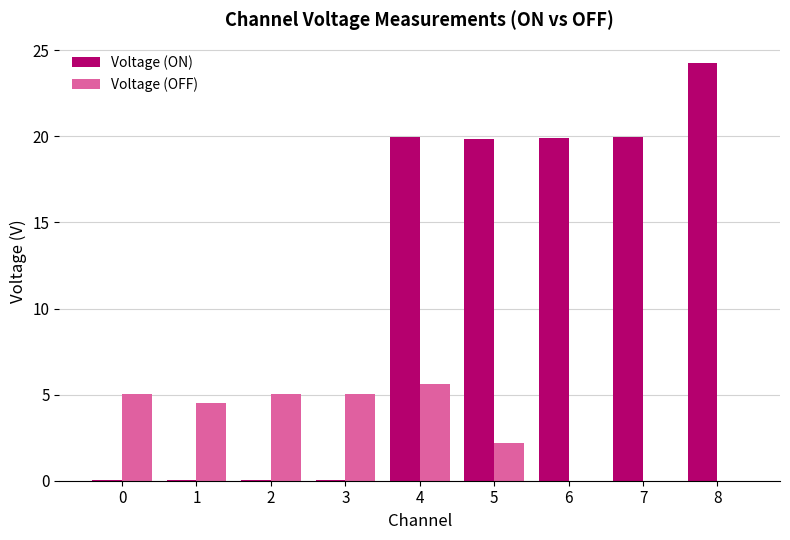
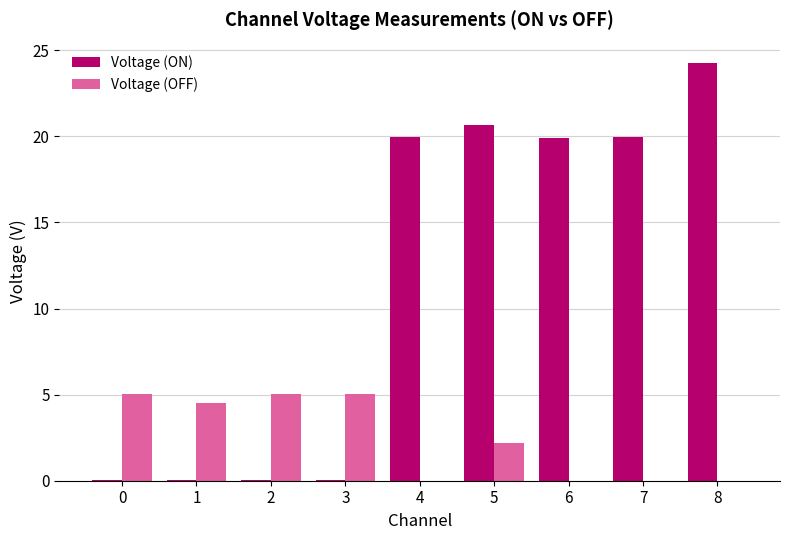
Voltage (OFF), 4: 5.6 -> 0.0
Voltage (ON), 5: 19.9 -> 20.6
